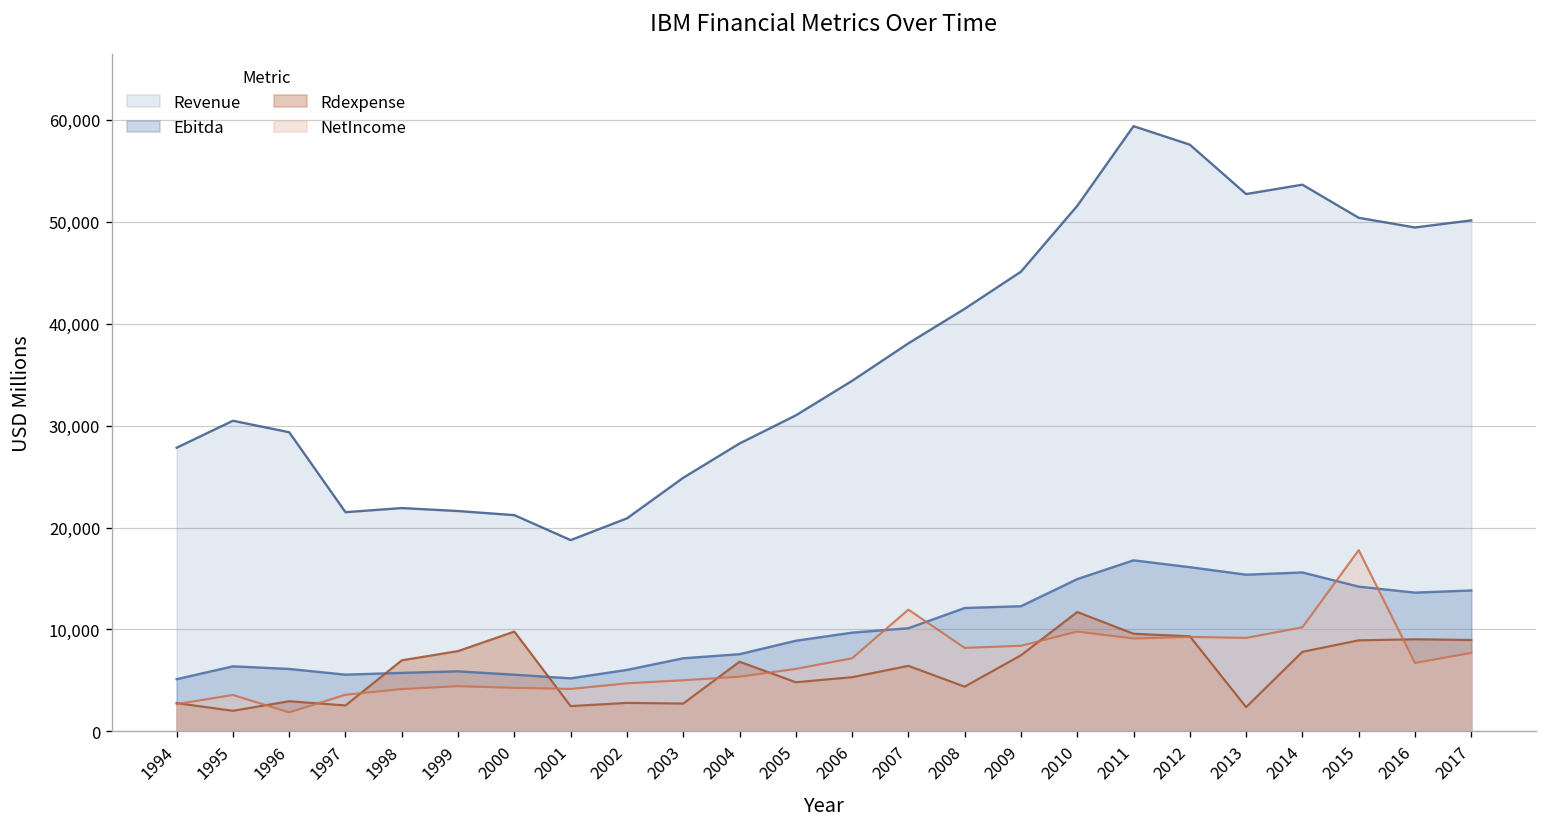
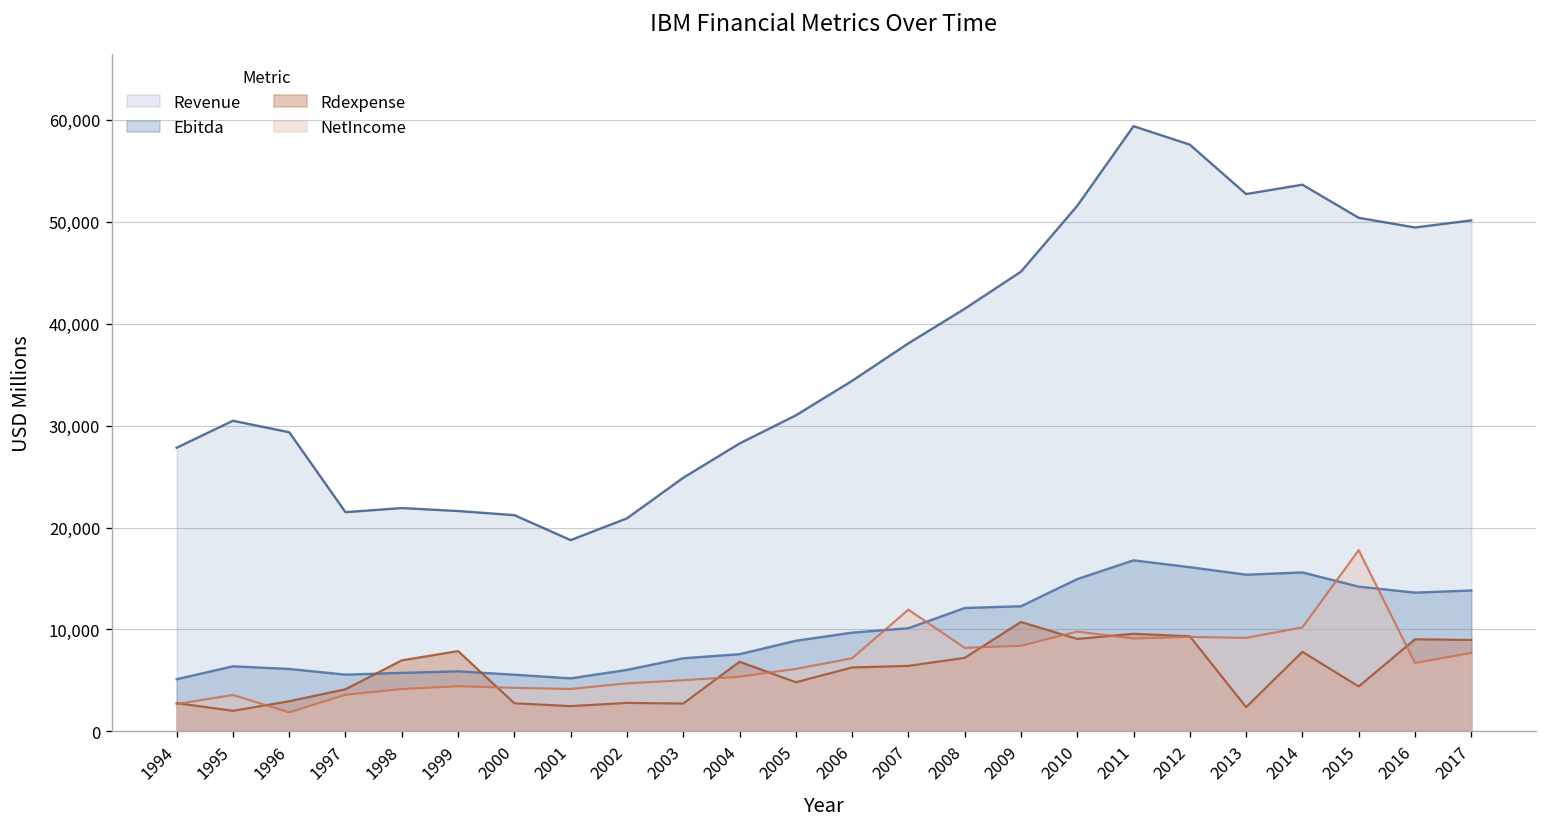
Rdexpense, 1997: 3,000 -> 4,000
Rdexpense, 2000: 10,000 -> 3,000
Rdexpense, 2006: 5,000 -> 6,000
Rdexpense, 2008: 4,000 -> 7,000
Rdexpense, 2009: 7,000 -> 11,000
Rdexpense, 2010: 12,000 -> 9,000
Rdexpense, 2015: 9,000 -> 4,000
